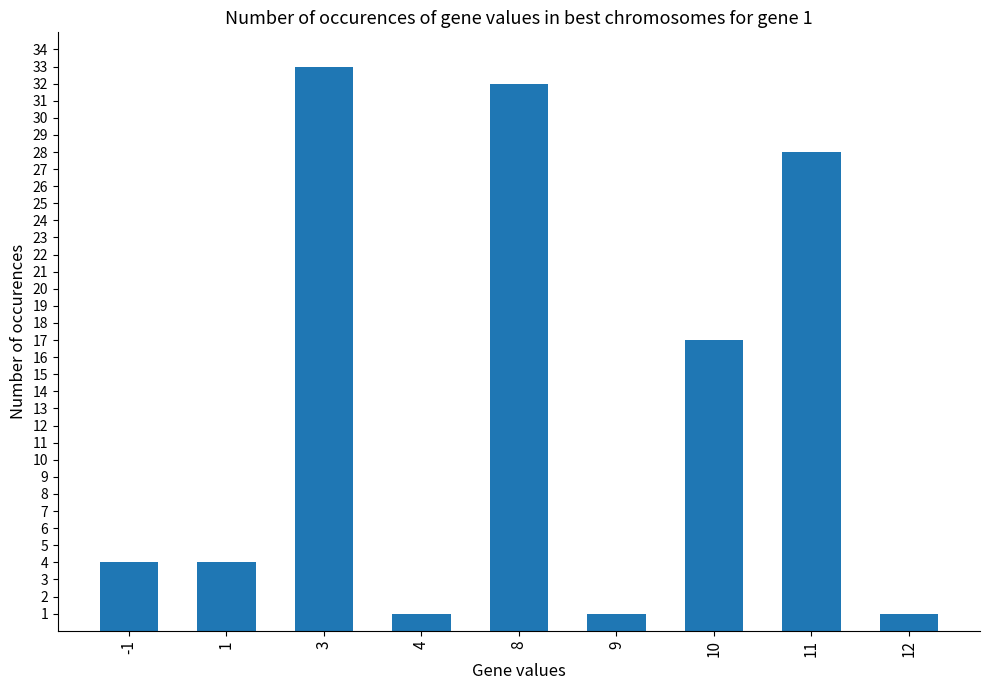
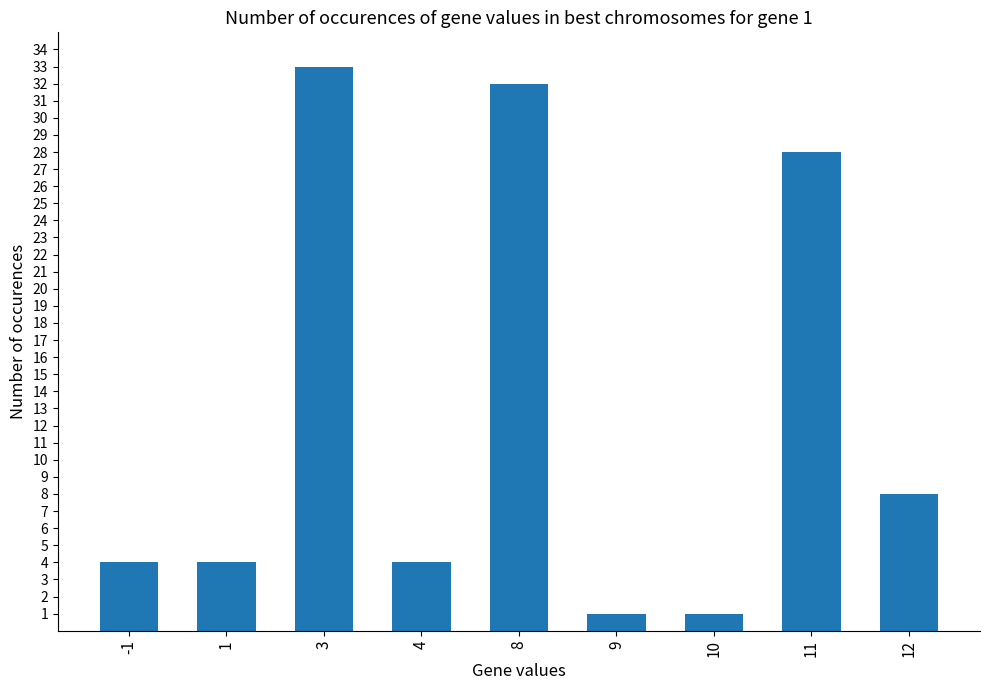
4: 1 -> 4
10: 17 -> 1
12: 1 -> 8
